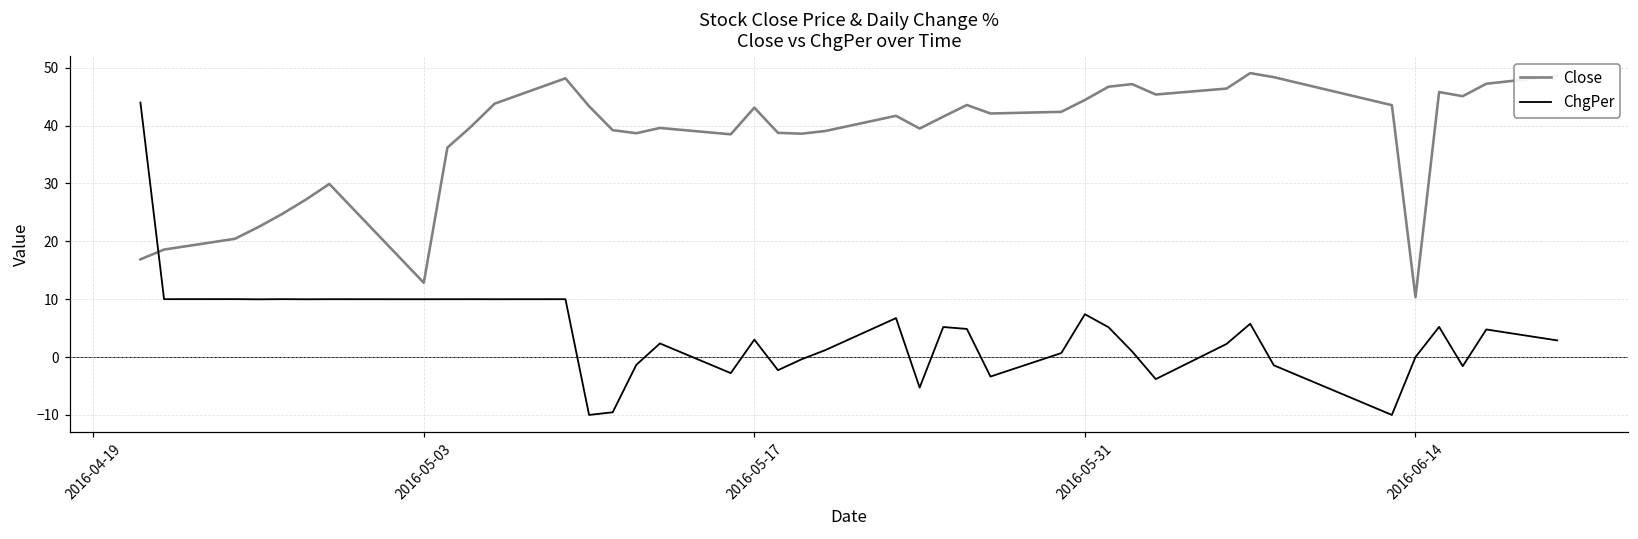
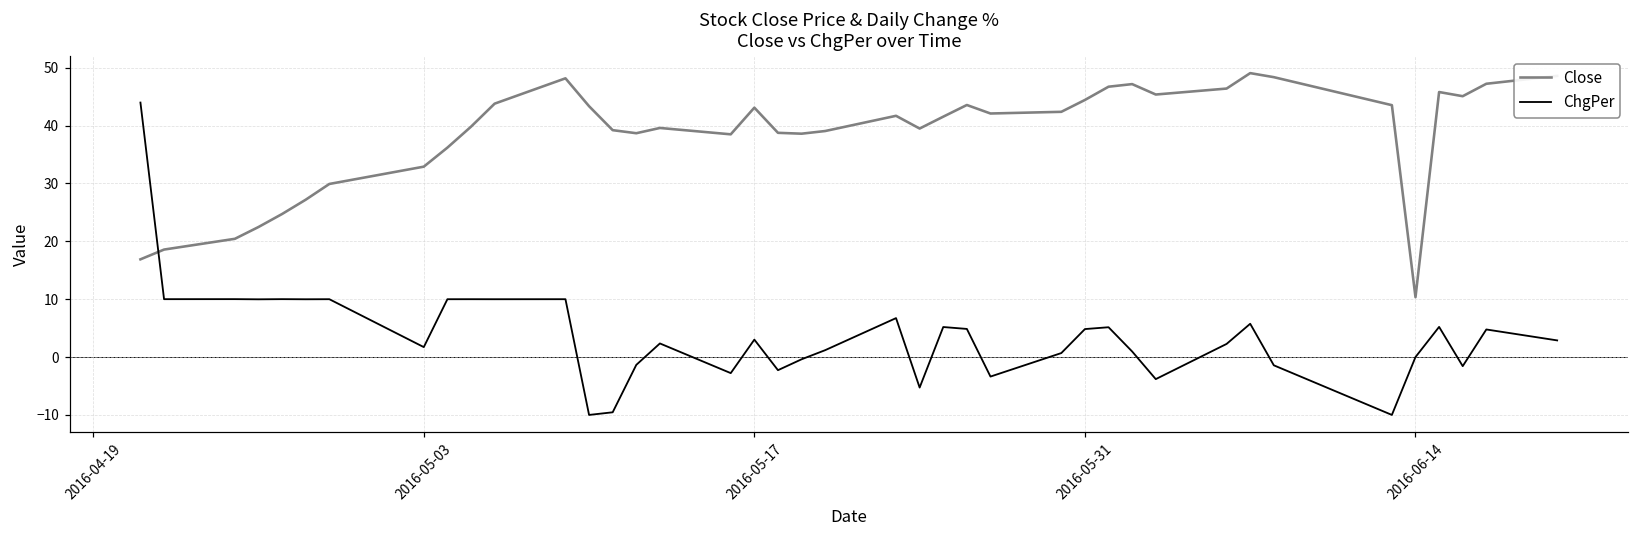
Close, 2016-05-03: 13 -> 33
ChgPer, 2016-05-03: 10 -> 2
ChgPer, 2016-05-31: 7 -> 5
